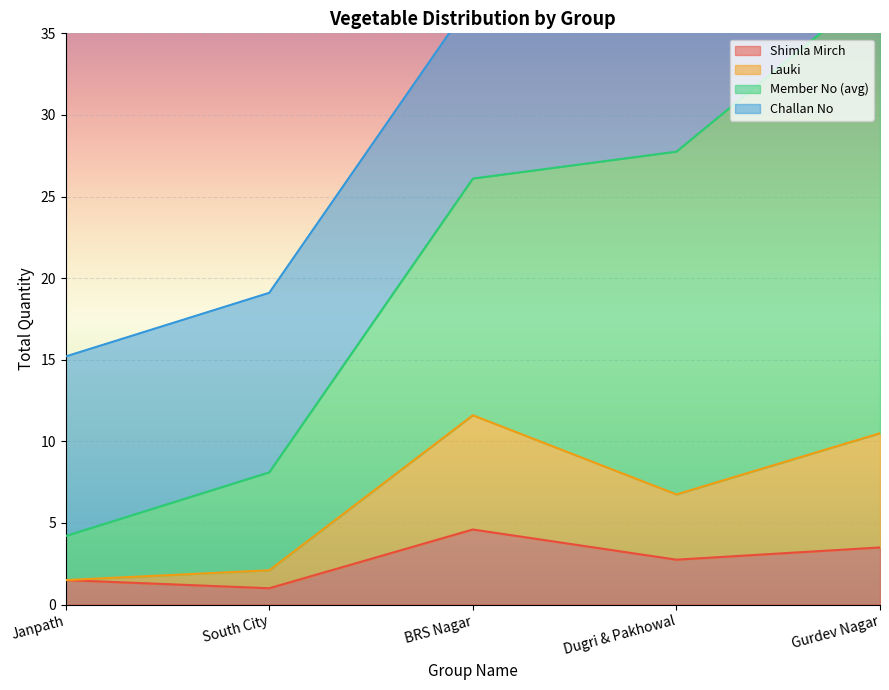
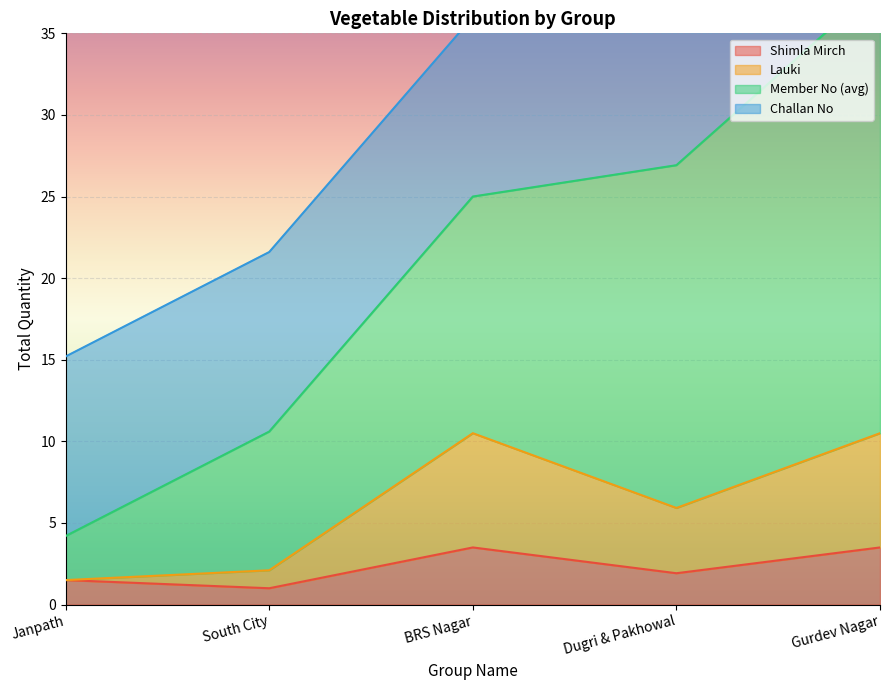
Member No (avg), South City: 6.0 -> 8.5
Shimla Mirch, BRS Nagar: 4.6 -> 3.5
Shimla Mirch, Dugri & Pakhowal: 2.8 -> 1.9
